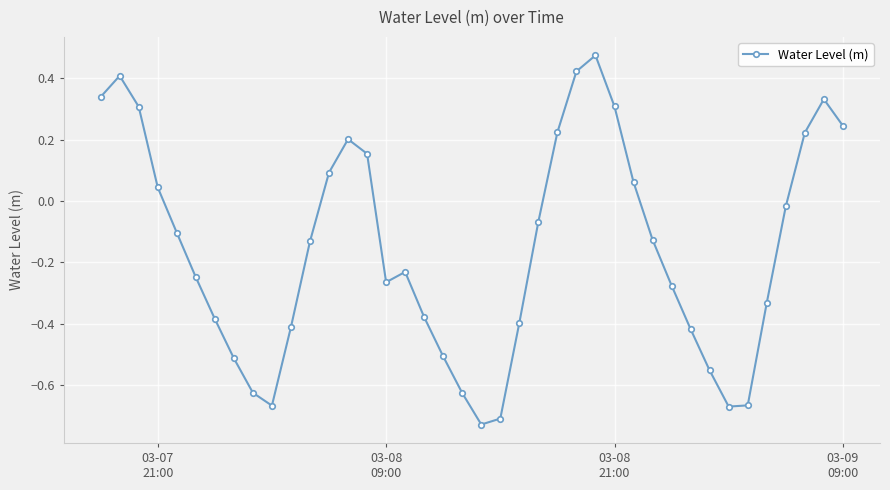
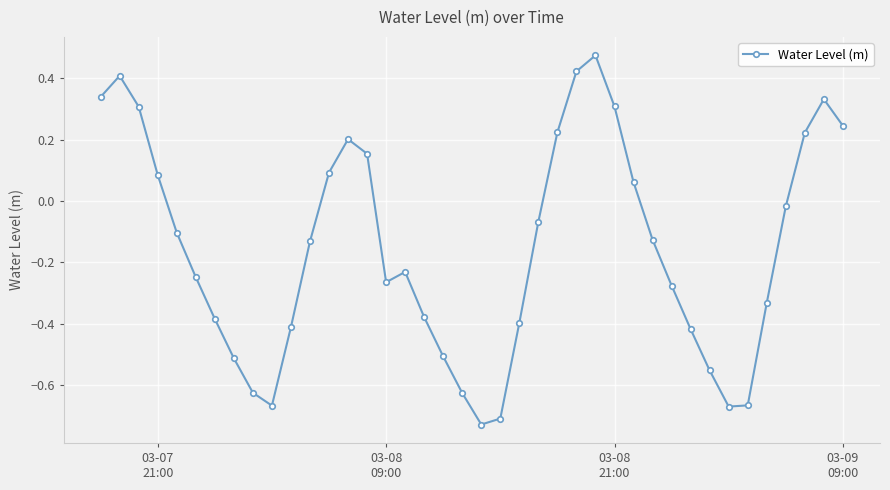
03-07 21:00: 0.04 -> 0.08
